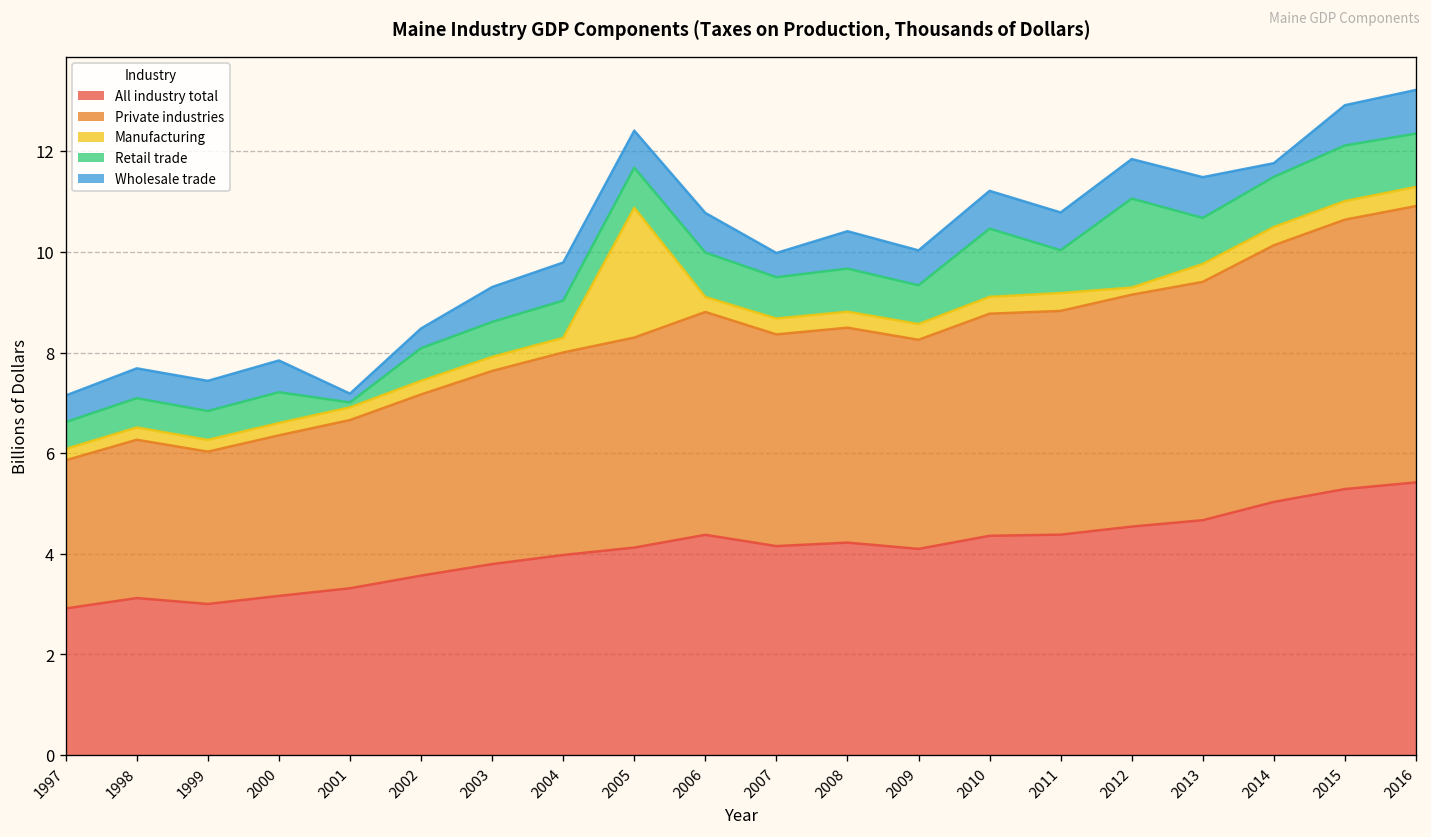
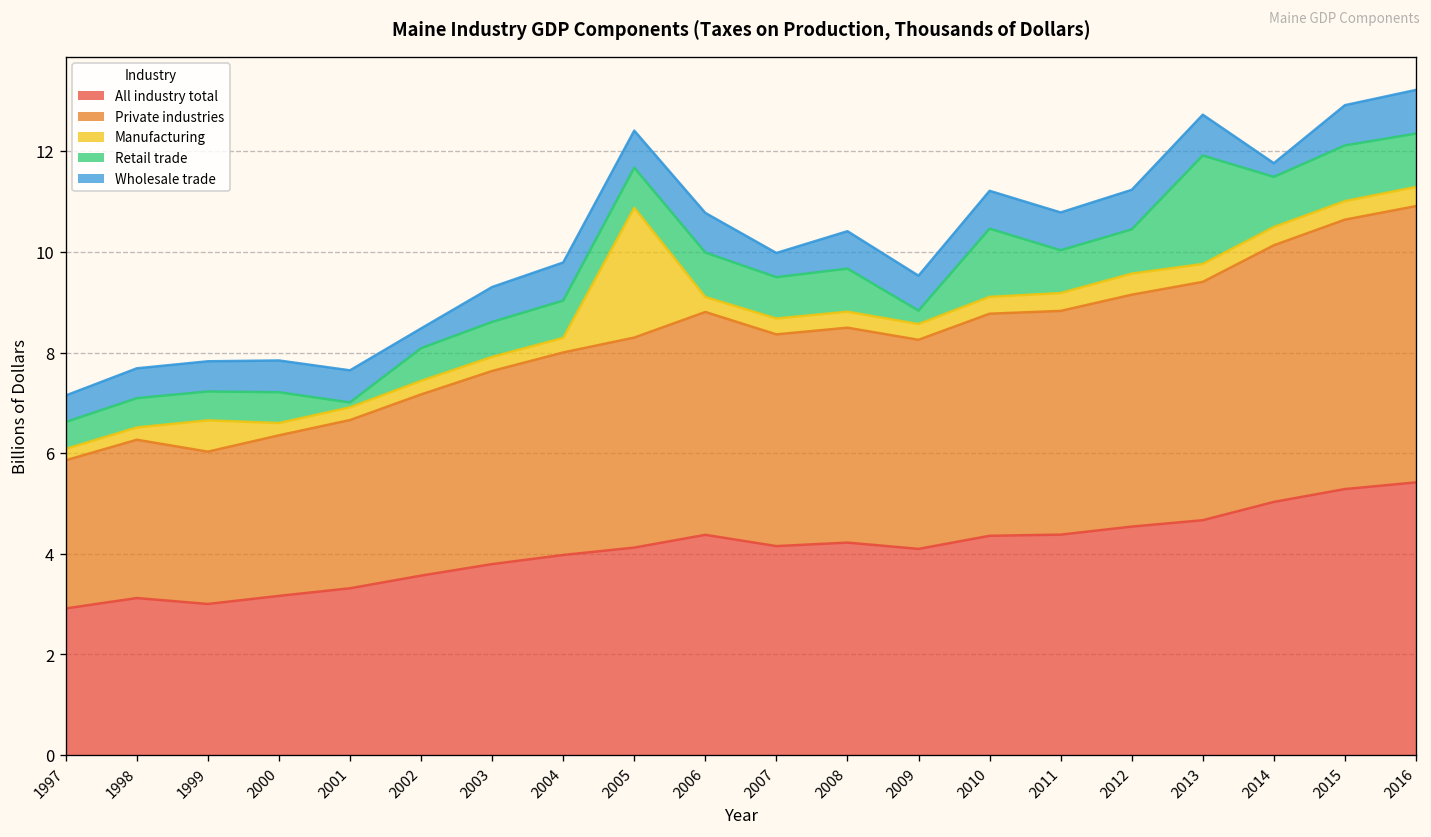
Manufacturing, 1999: 0.2 -> 0.6
Wholesale trade, 2001: 0.2 -> 0.6
Retail trade, 2009: 0.8 -> 0.3
Manufacturing, 2012: 0.1 -> 0.4
Retail trade, 2012: 1.8 -> 0.9
Retail trade, 2013: 0.9 -> 2.2
